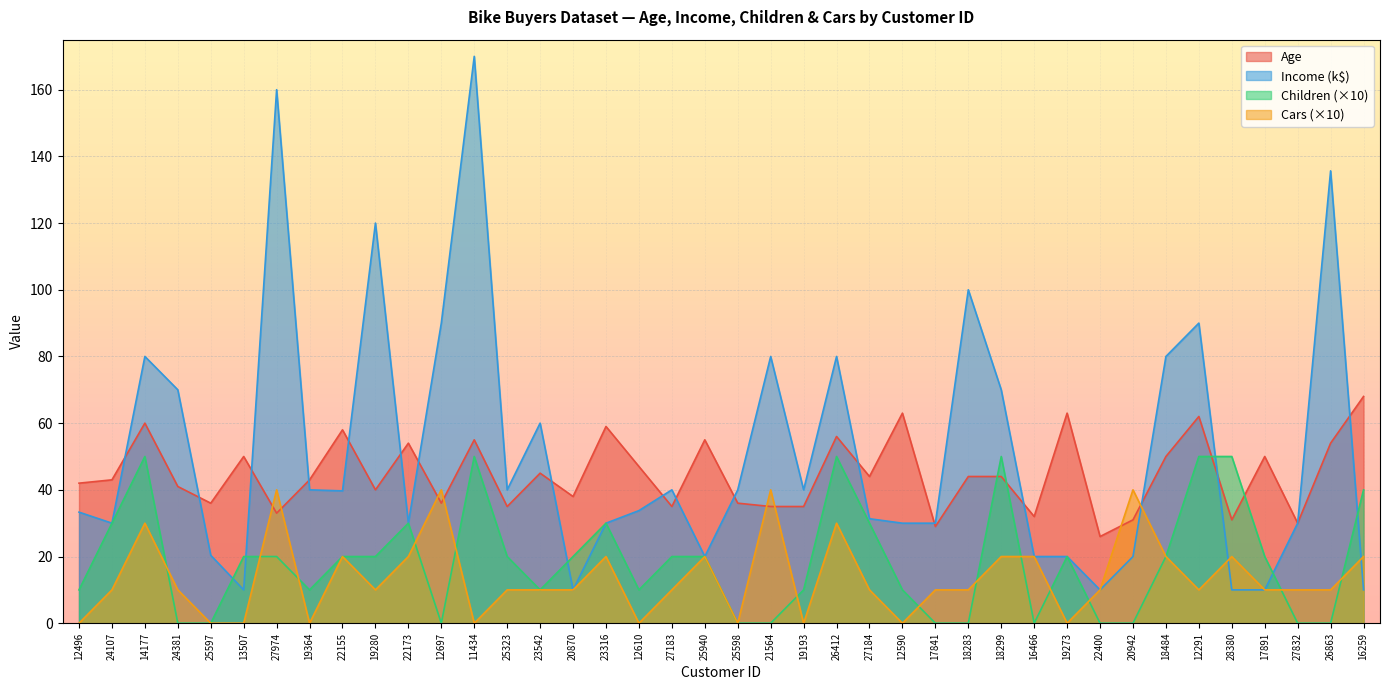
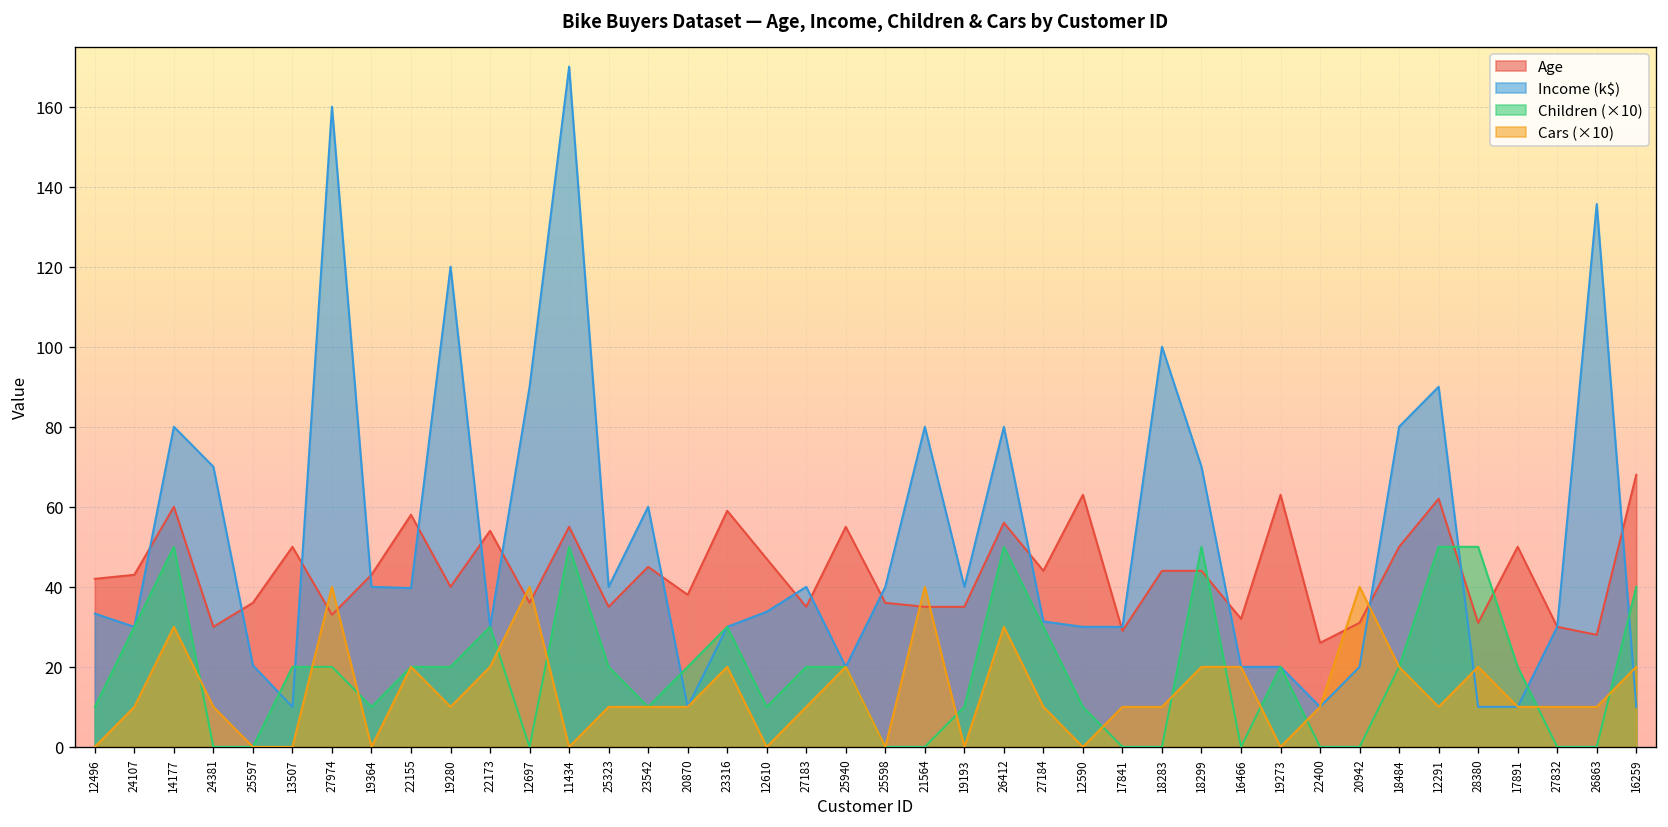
Age, 24381: 41 -> 30
Age, 26863: 54 -> 28
